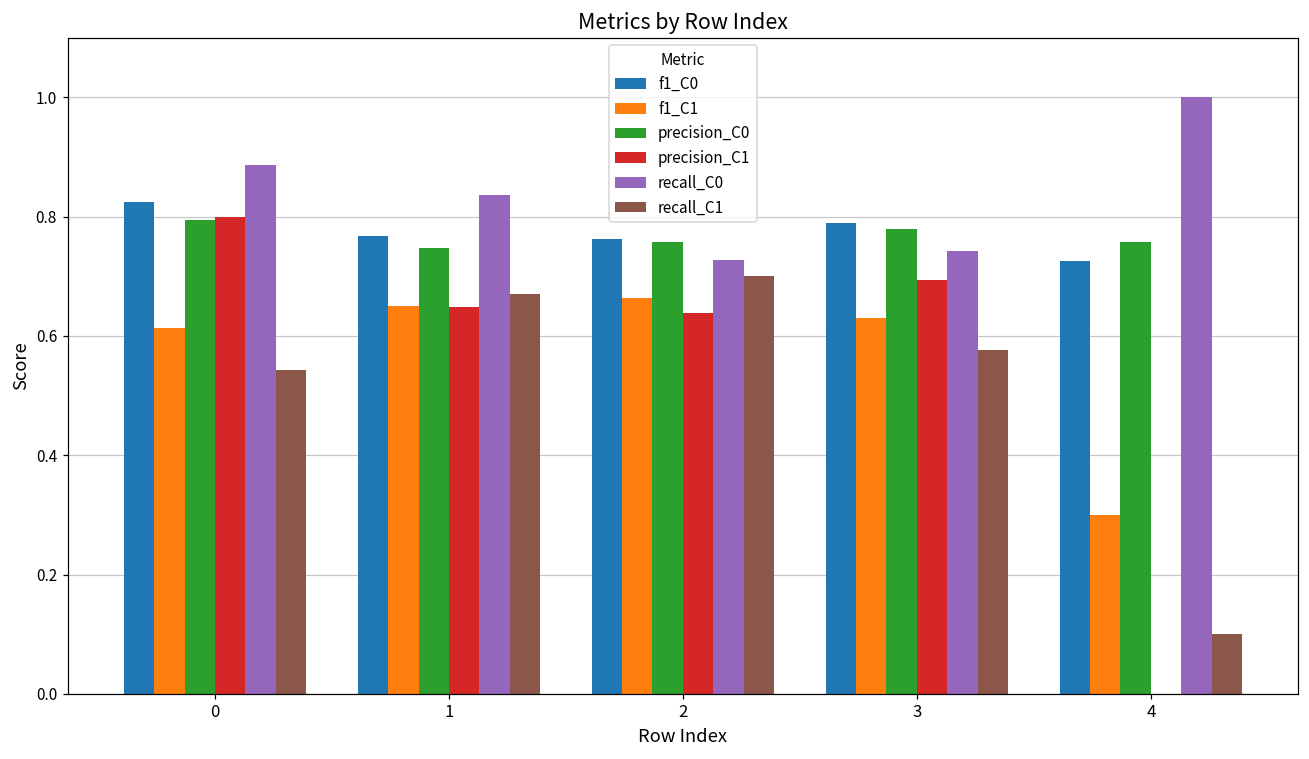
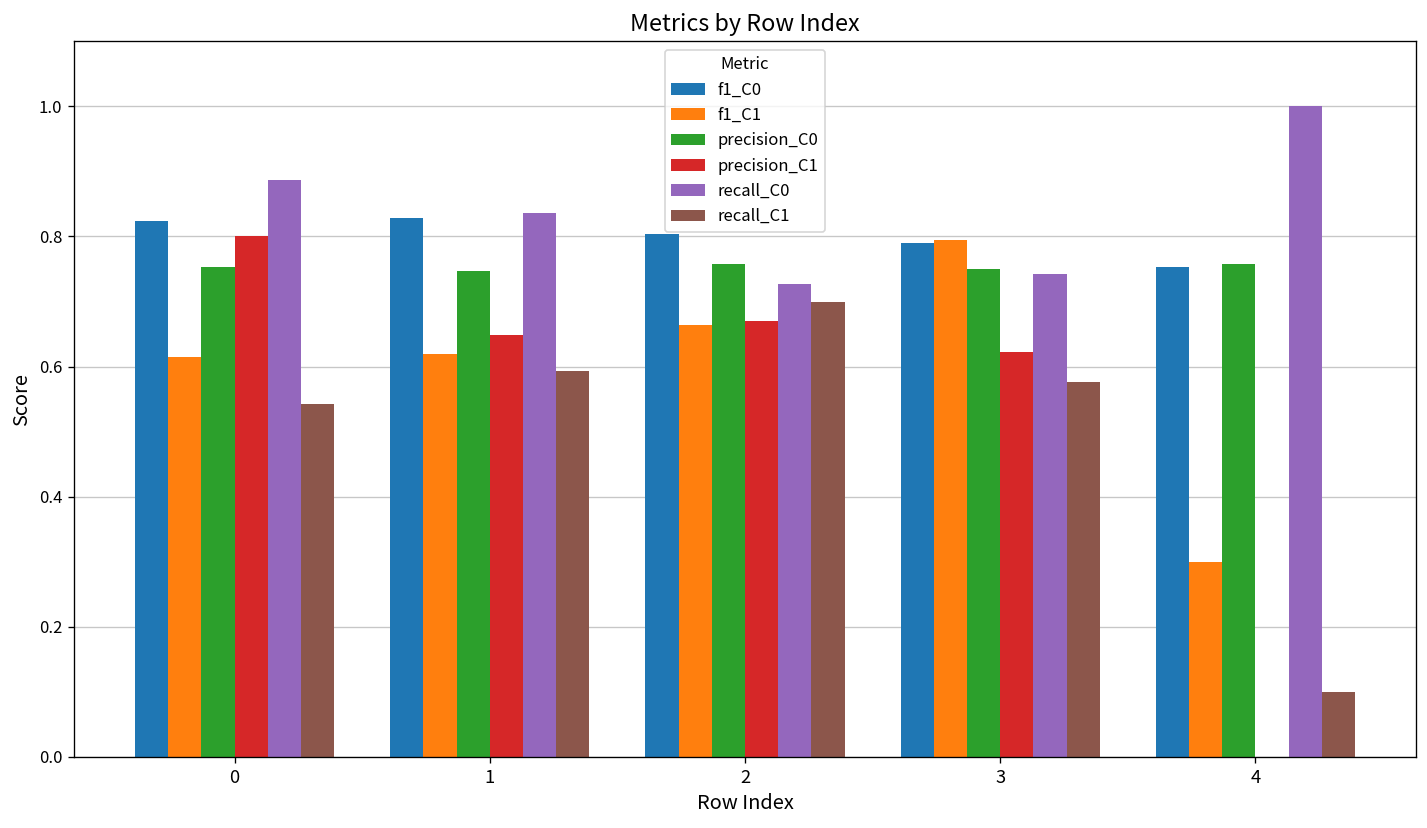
precision_C0, 0: 0.79 -> 0.75
f1_C0, 1: 0.77 -> 0.83
f1_C1, 1: 0.65 -> 0.62
recall_C1, 1: 0.67 -> 0.59
f1_C0, 2: 0.76 -> 0.80
precision_C1, 2: 0.64 -> 0.67
f1_C1, 3: 0.63 -> 0.79
precision_C0, 3: 0.78 -> 0.75
precision_C1, 3: 0.69 -> 0.62
f1_C0, 4: 0.72 -> 0.75
